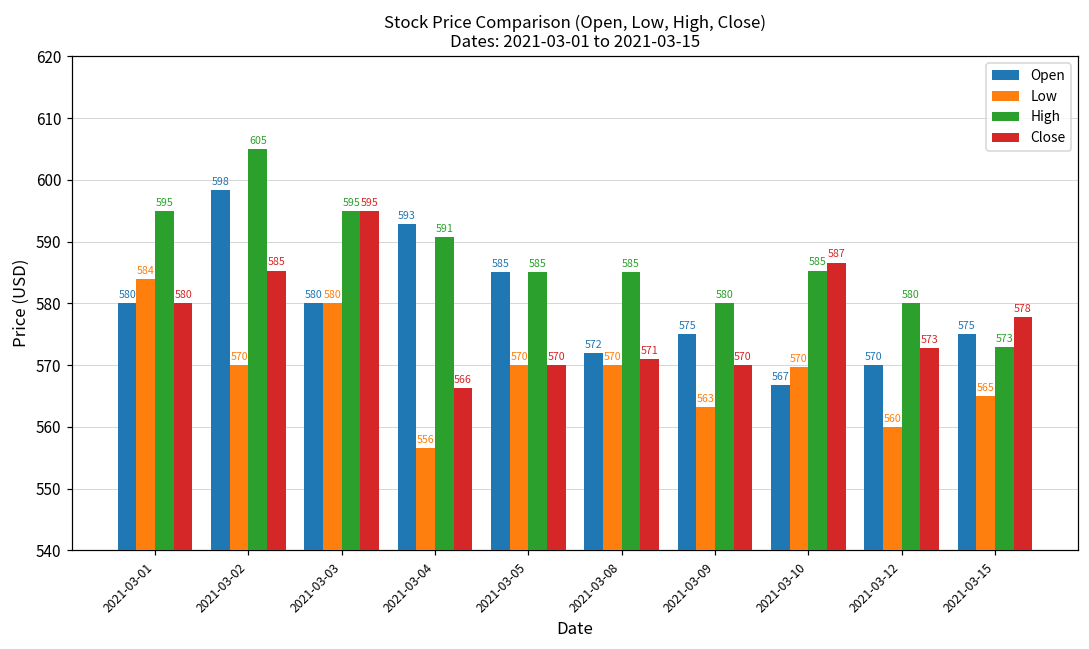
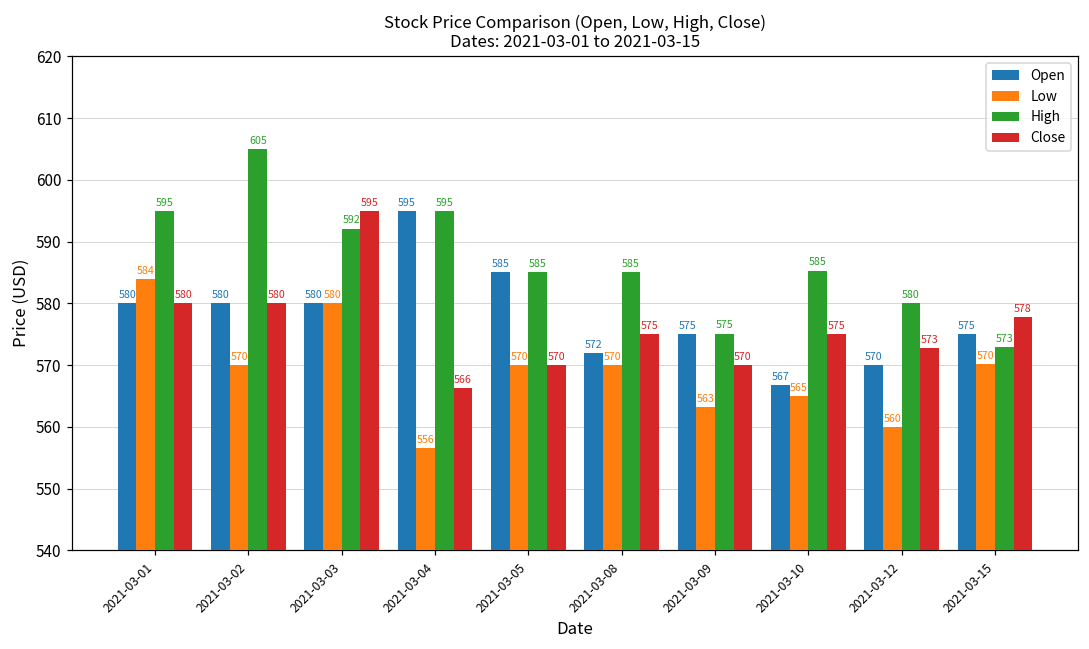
Open, 2021-03-02: 598 -> 580
Close, 2021-03-02: 585 -> 580
High, 2021-03-03: 595 -> 592
Open, 2021-03-04: 593 -> 595
High, 2021-03-04: 591 -> 595
Close, 2021-03-08: 571 -> 575
High, 2021-03-09: 580 -> 575
Low, 2021-03-10: 570 -> 565
Close, 2021-03-10: 587 -> 575
Low, 2021-03-15: 565 -> 570
